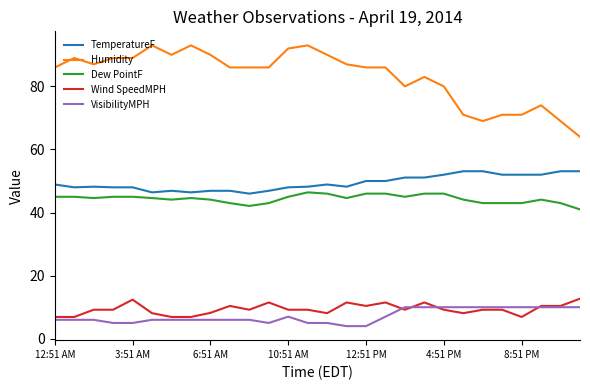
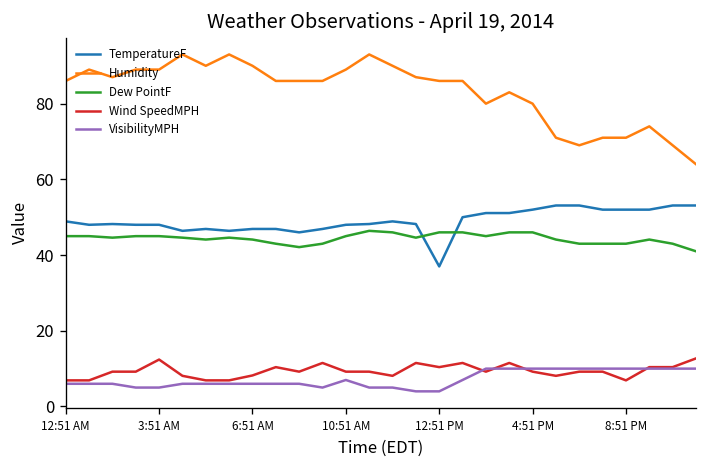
Humidity, 10:51 AM: 92 -> 89
TemperatureF, 12:51 PM: 50 -> 37
